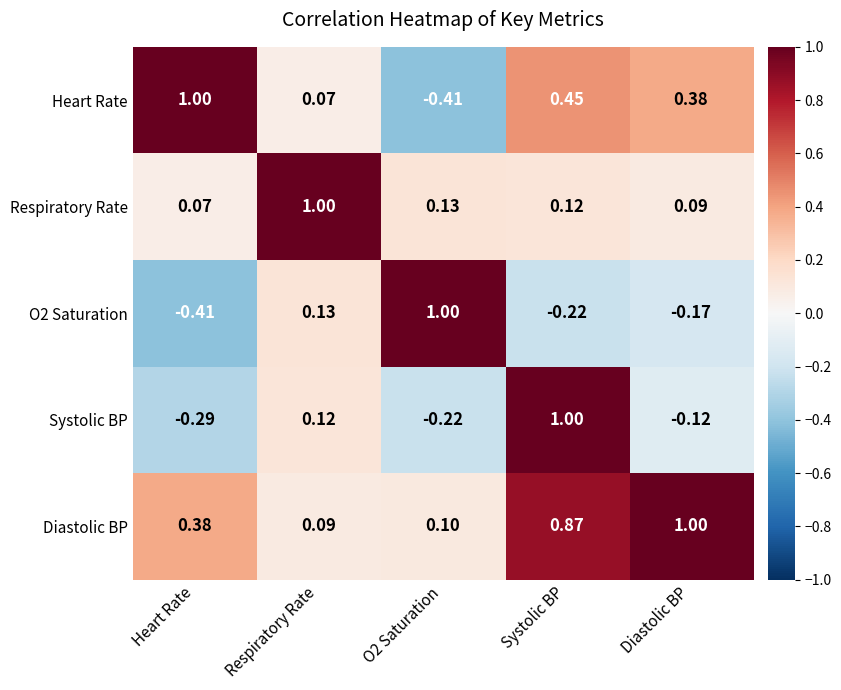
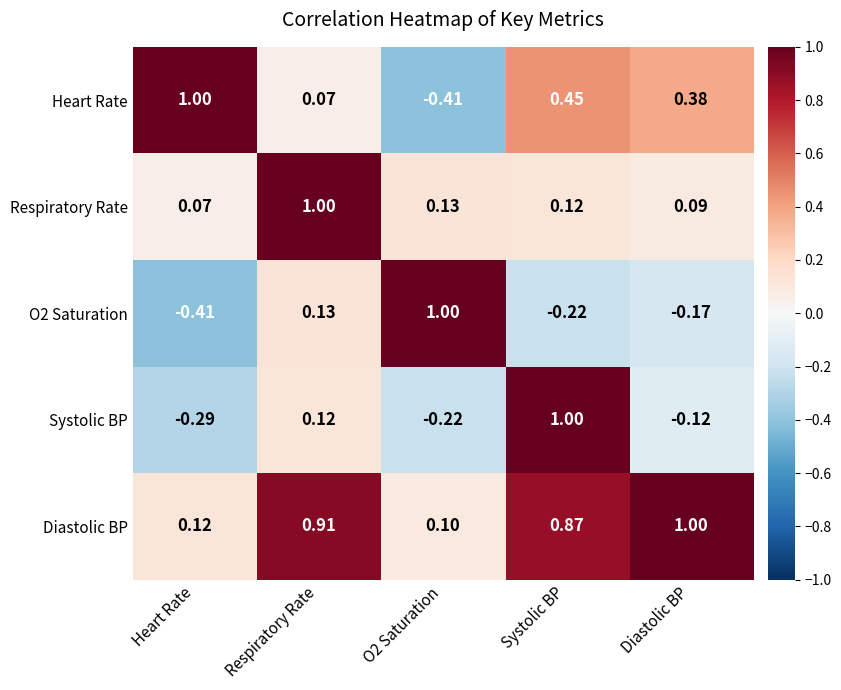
Diastolic BP, Heart Rate: 0.38 -> 0.12
Diastolic BP, Respiratory Rate: 0.09 -> 0.91
